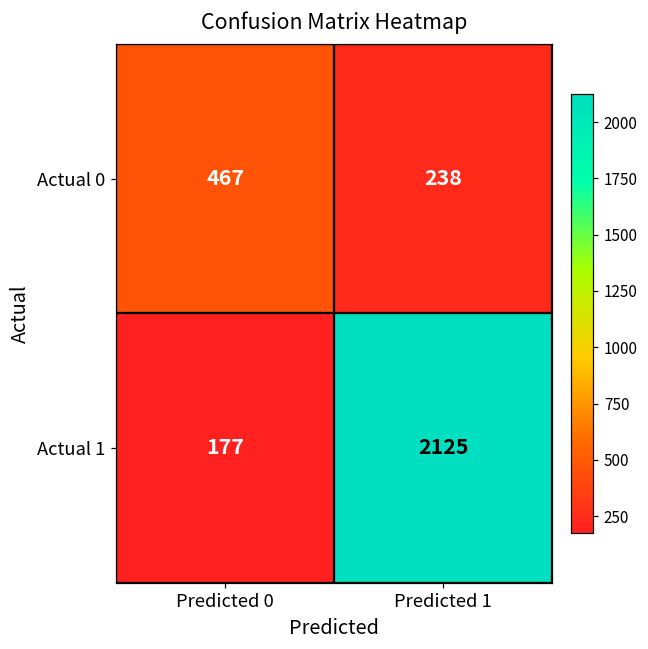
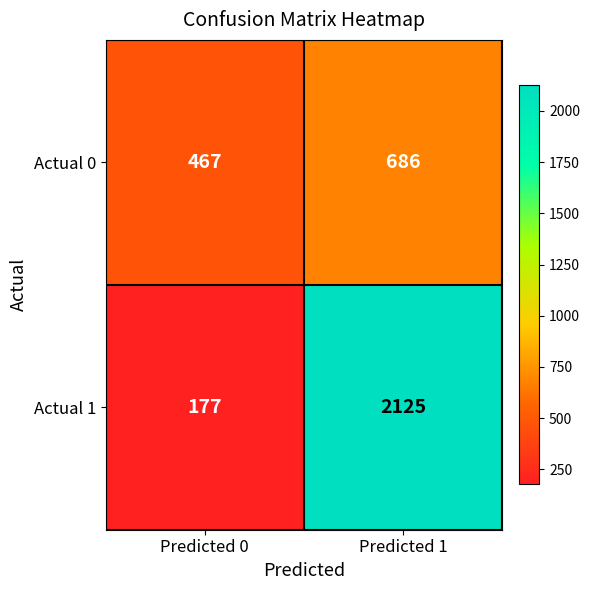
Actual 0, Predicted 1: 238 -> 686
